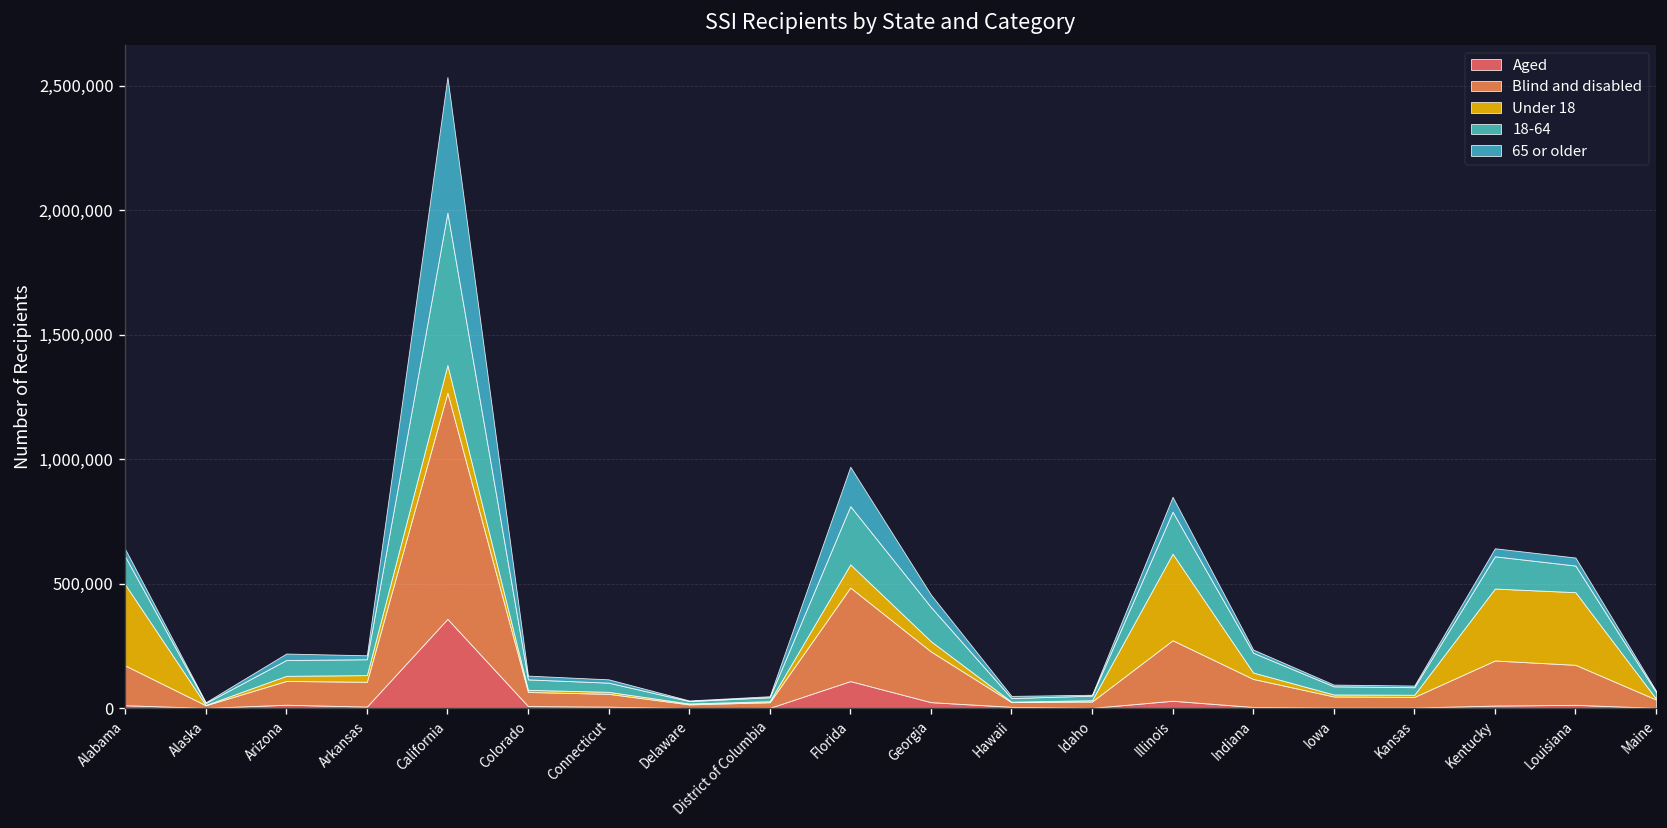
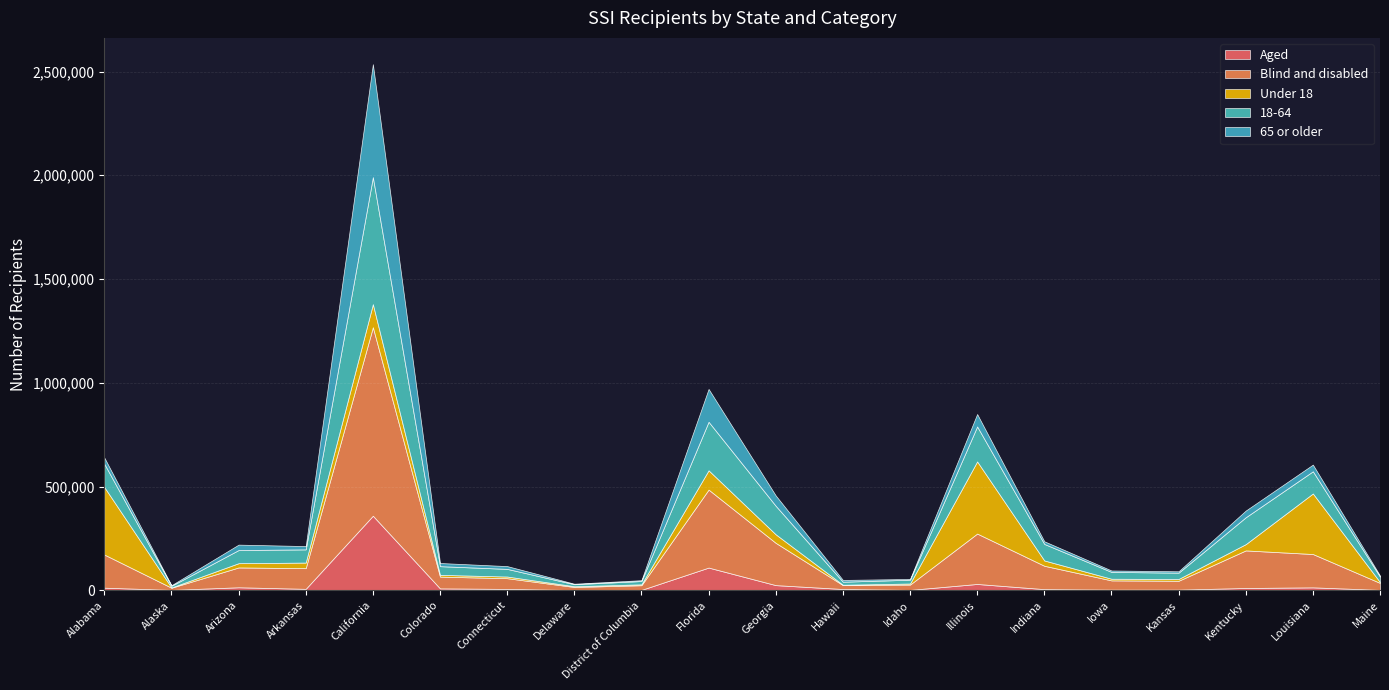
Under 18, Kentucky: 290,000 -> 30,000
